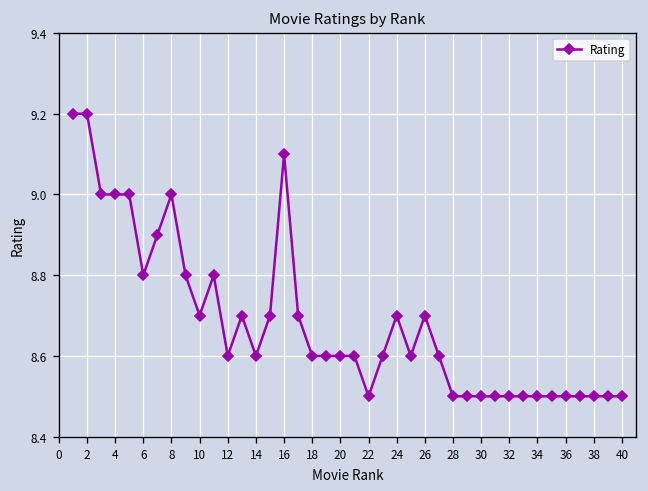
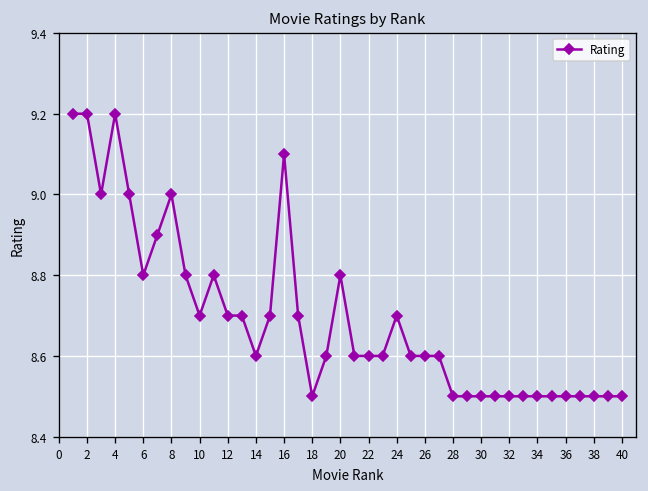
4: 9.0 -> 9.2
12: 8.6 -> 8.7
18: 8.6 -> 8.5
20: 8.6 -> 8.8
22: 8.5 -> 8.6
26: 8.7 -> 8.6
